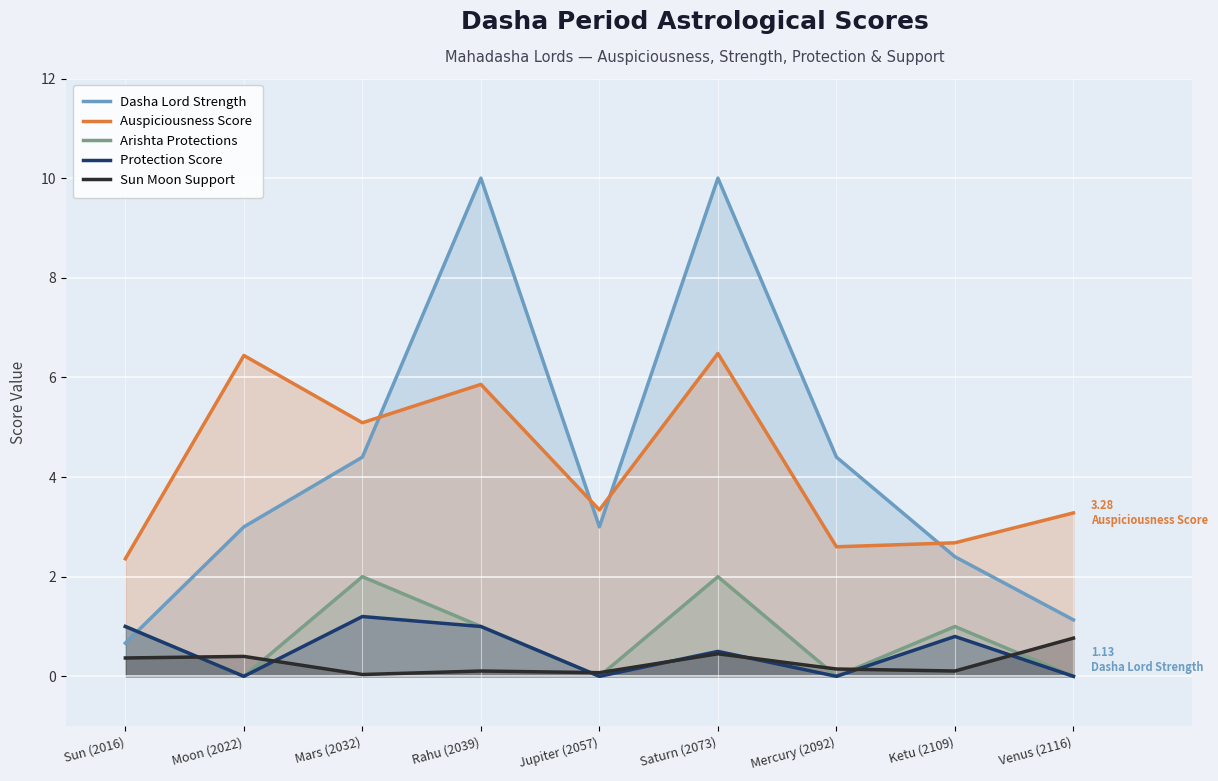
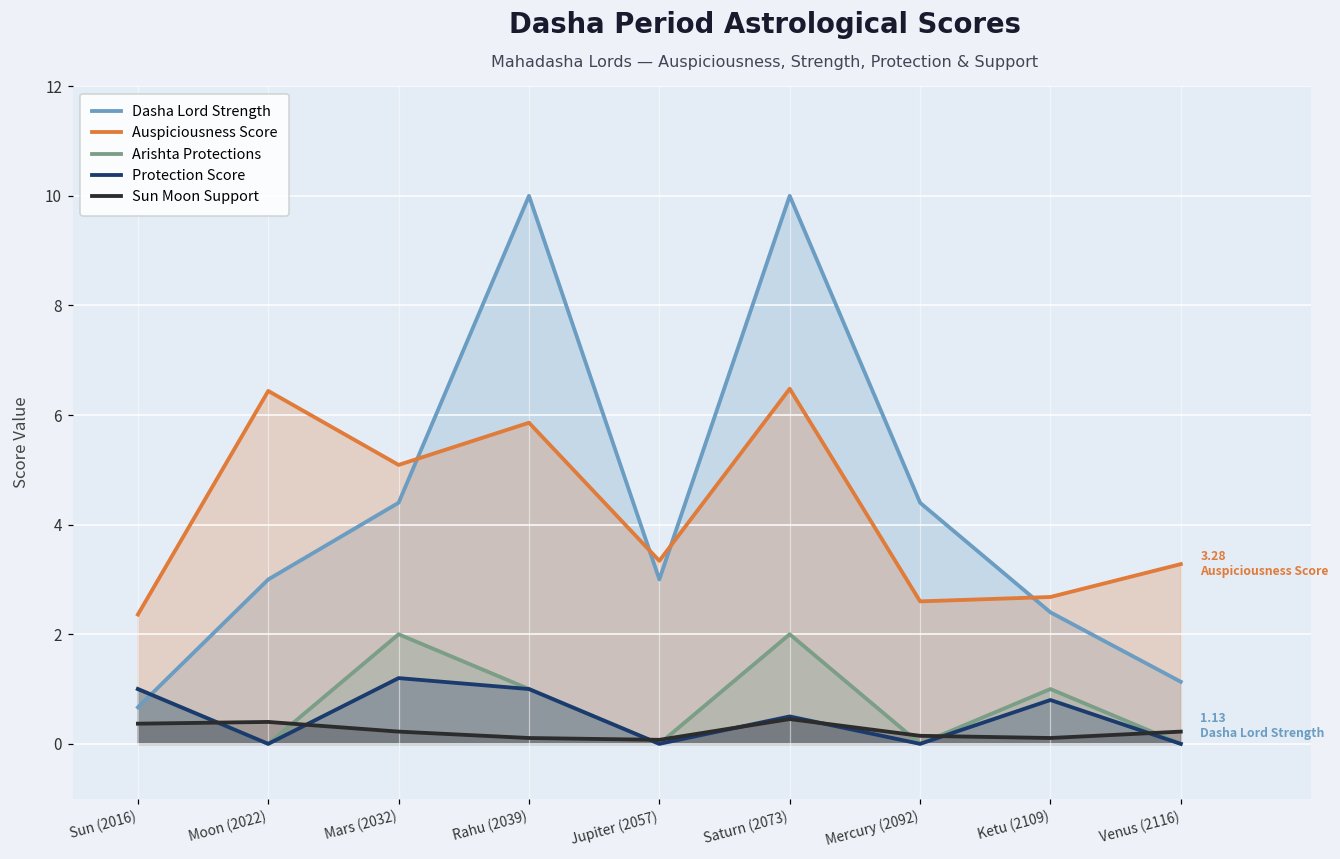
Sun Moon Support, Mars (2032): 0.0 -> 0.2
Sun Moon Support, Venus (2116): 0.8 -> 0.2
